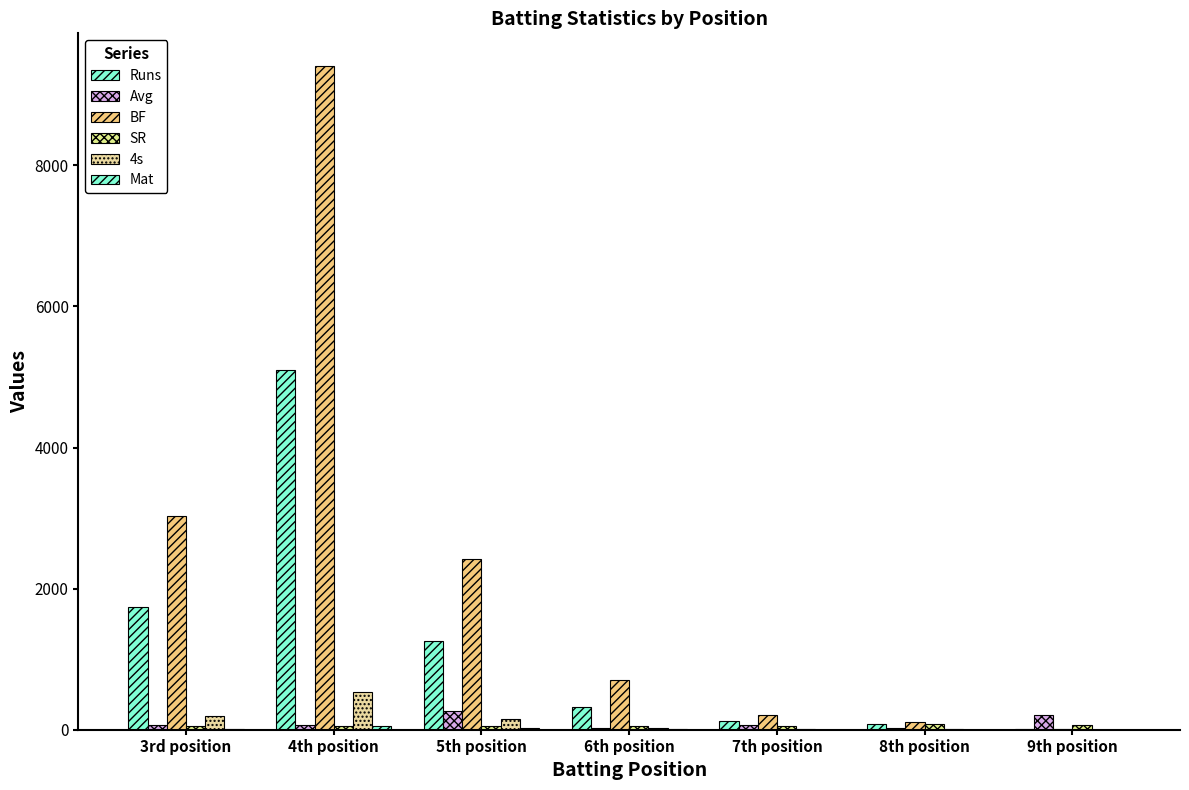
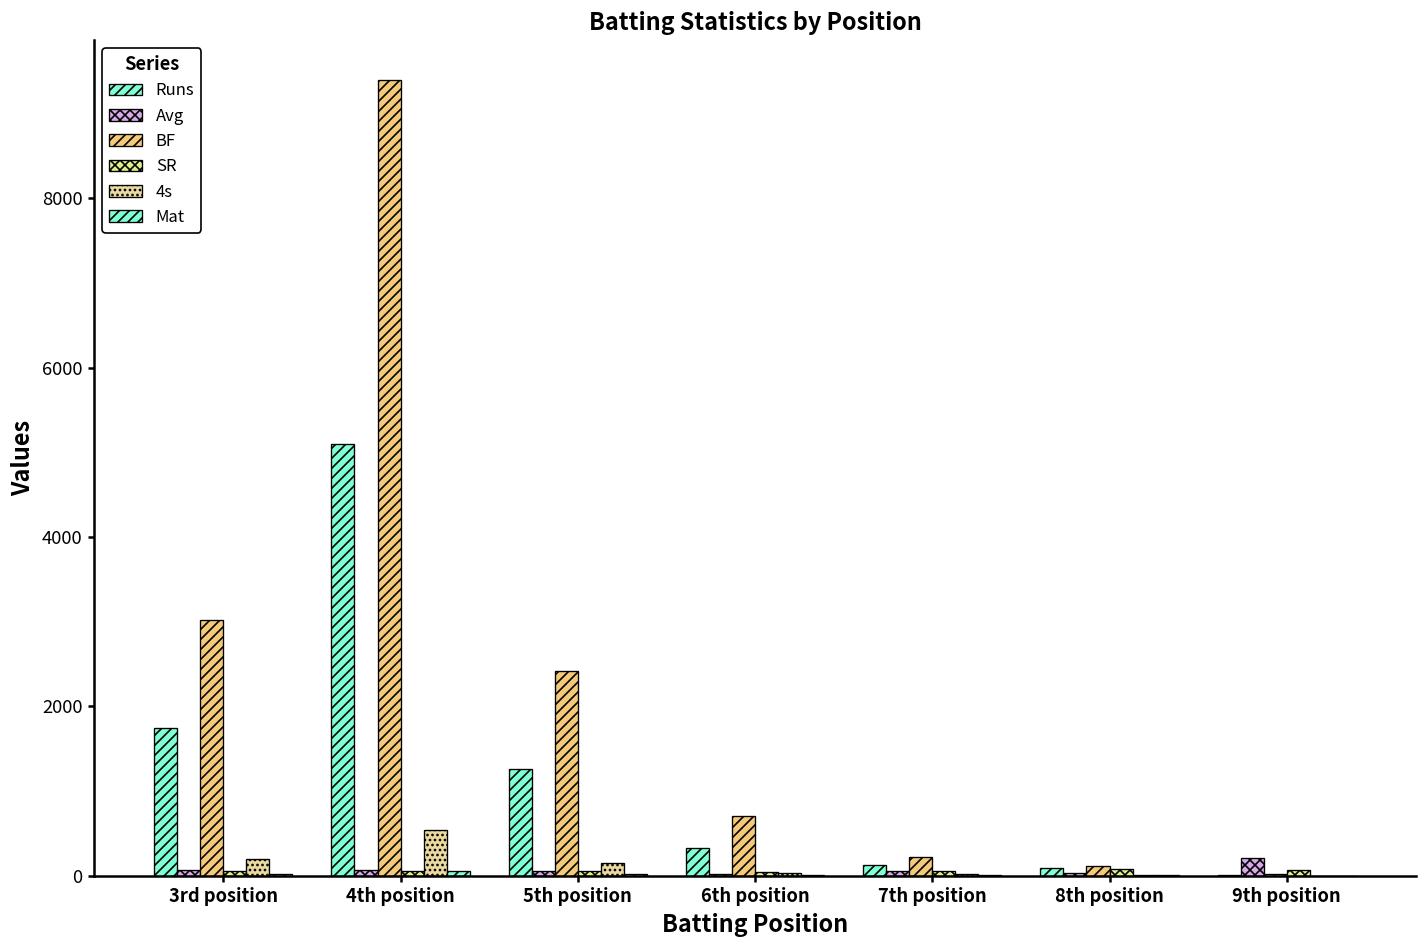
Avg, 5th position: 300 -> 100
